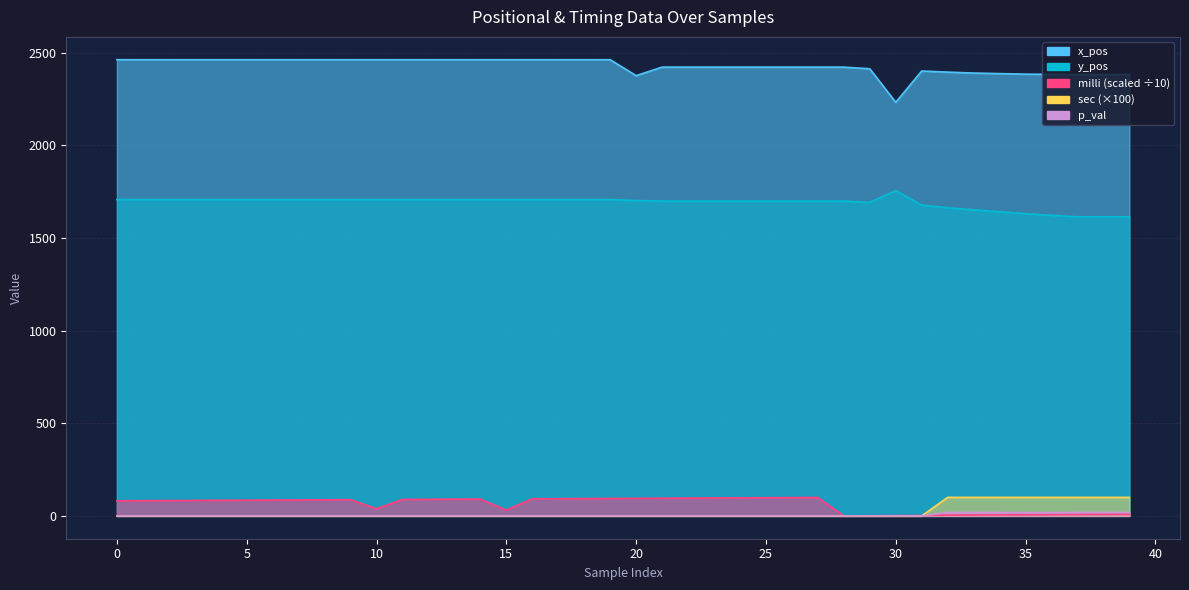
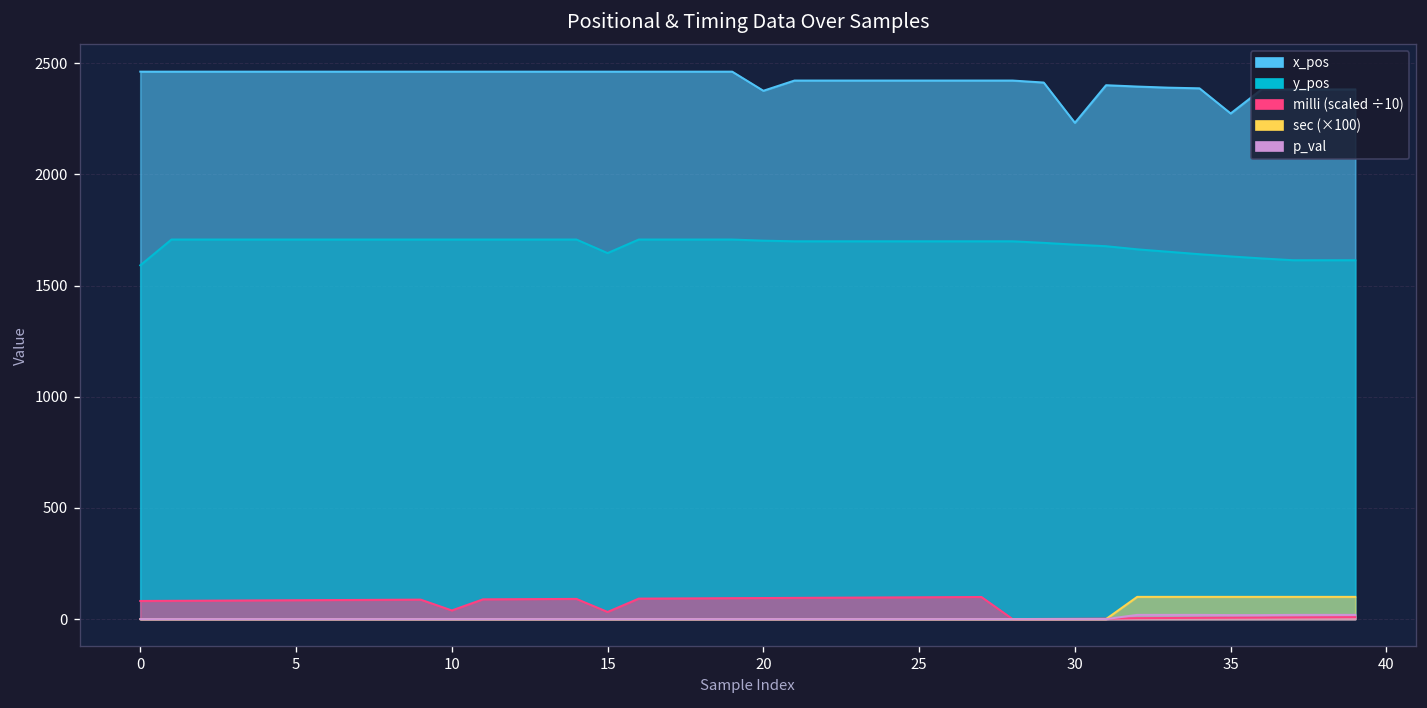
y_pos, 0: 1710 -> 1590
y_pos, 15: 1710 -> 1650
y_pos, 30: 1760 -> 1680
x_pos, 35: 2380 -> 2270
